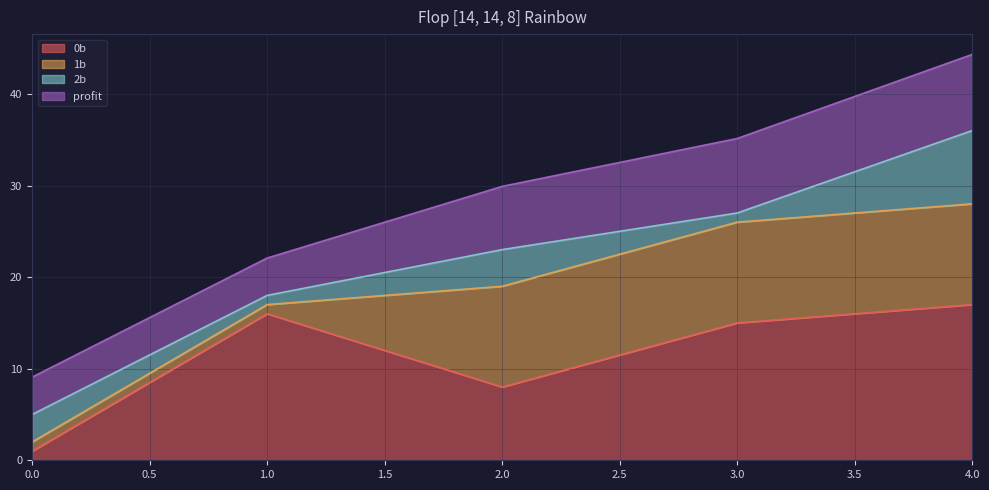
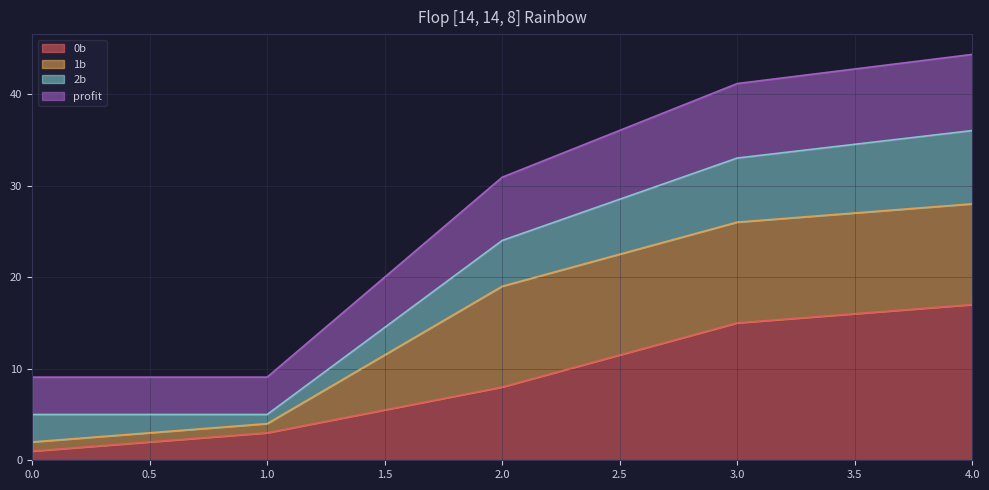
0b, 1.0: 16 -> 3
2b, 2.0: 4 -> 5
2b, 3.0: 1 -> 7
